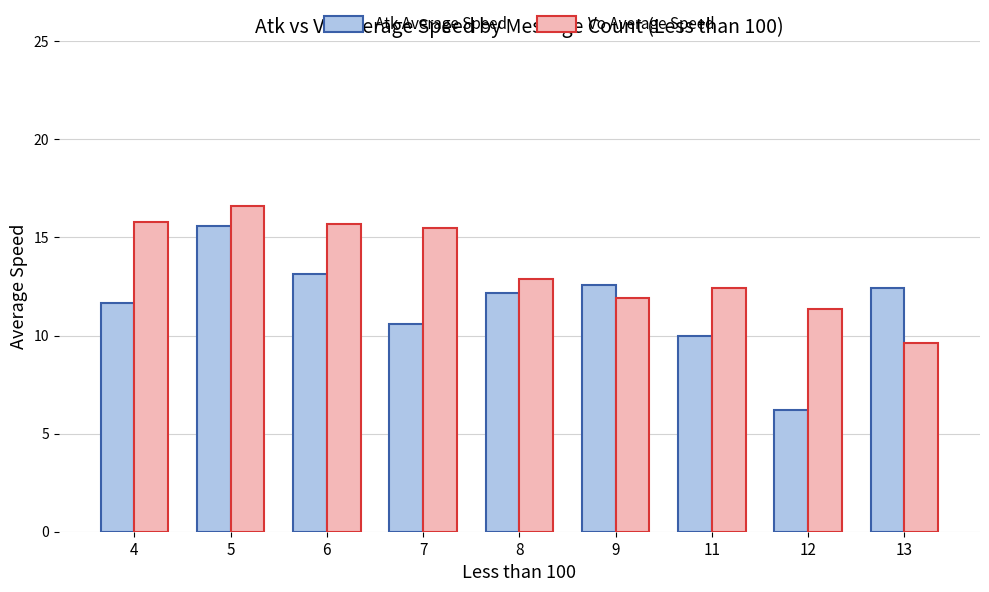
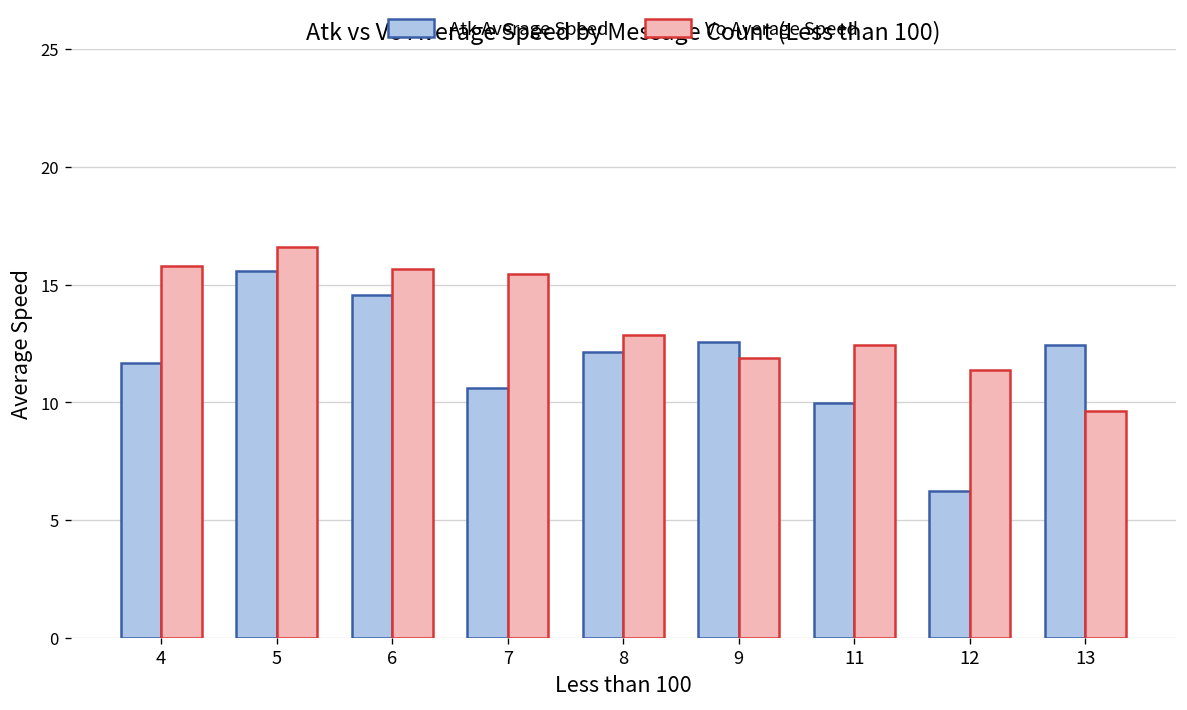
Atk Average Speed, 6: 13.2 -> 14.5
